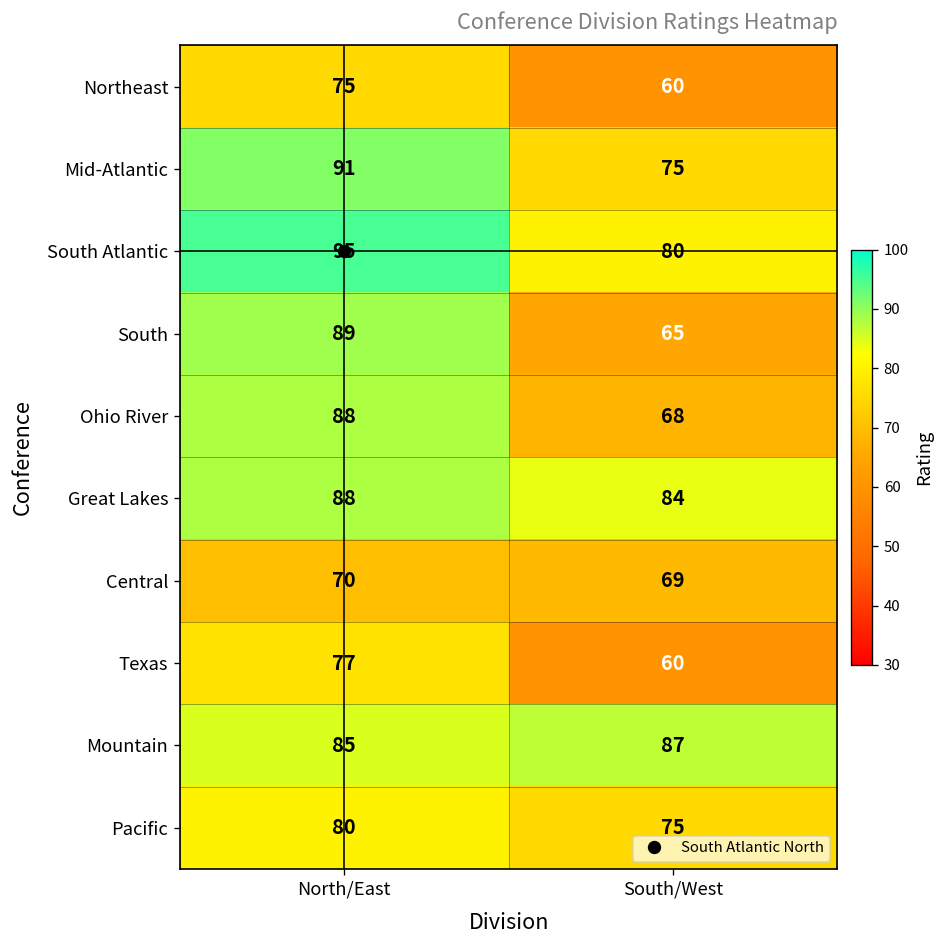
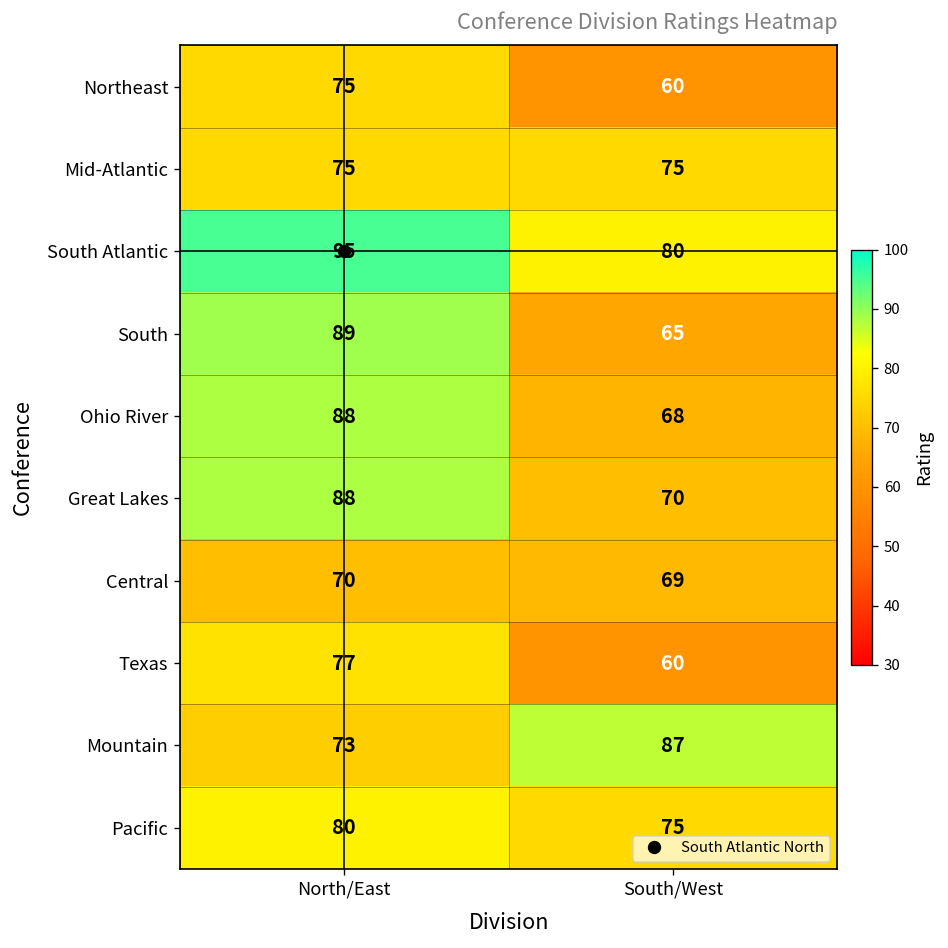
Mid-Atlantic, North/East: 91 -> 75
Great Lakes, South/West: 84 -> 70
Mountain, North/East: 85 -> 73
